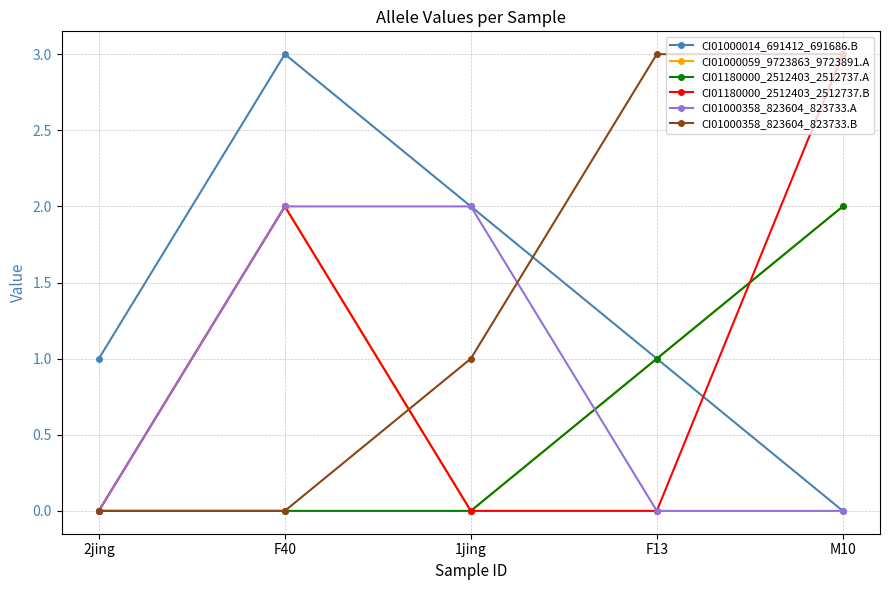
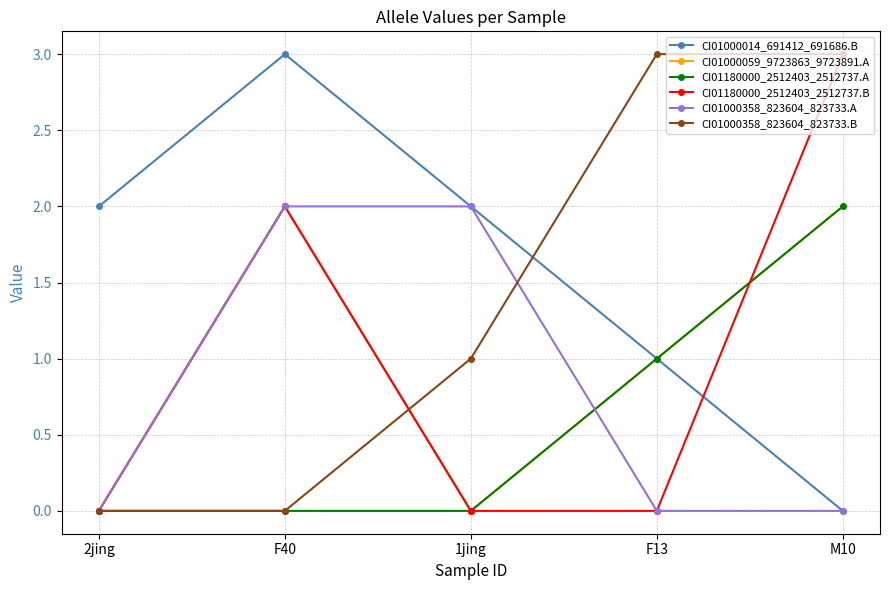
CI01000014_691412_691686.B, 2jing: 1 -> 2
